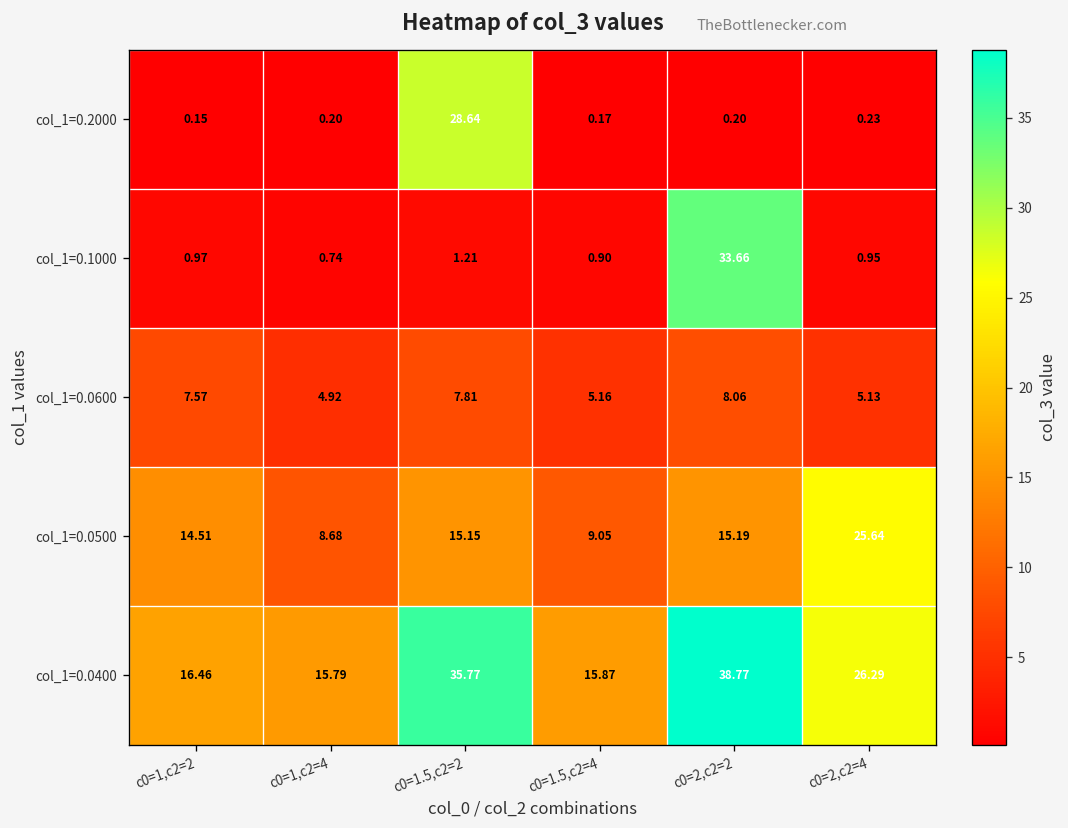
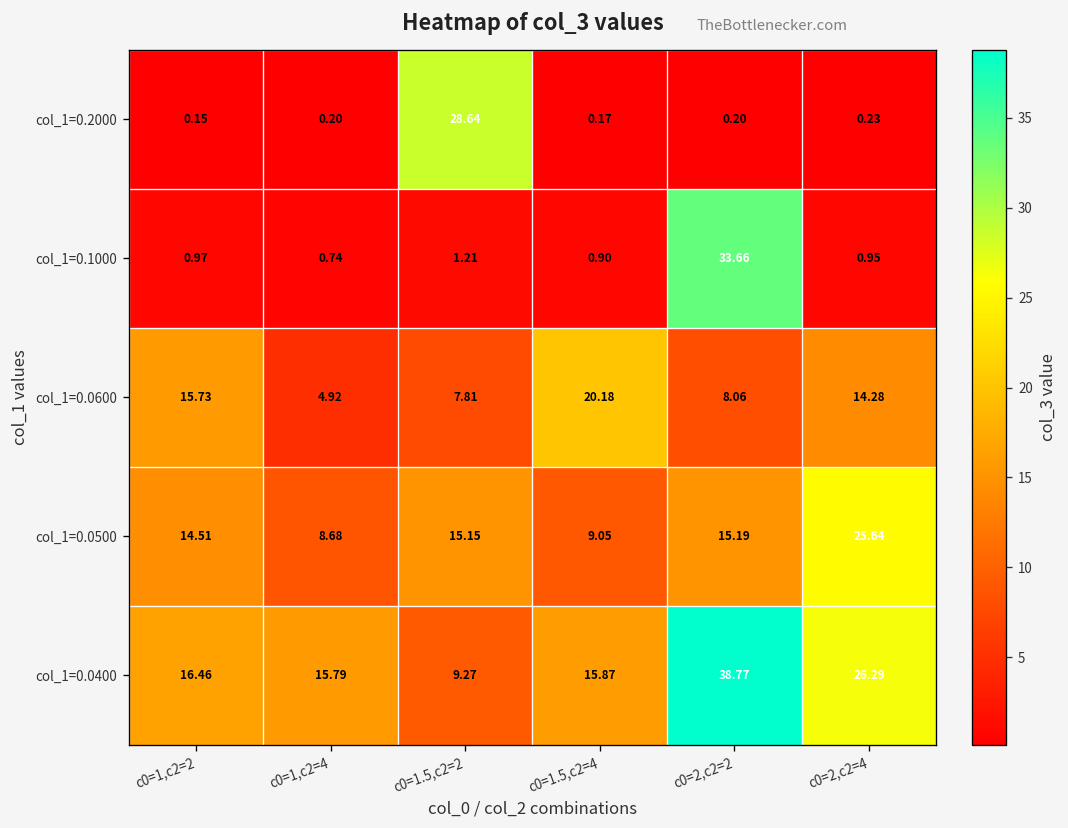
col_1=0.0600, c0=1,c2=2: 7.57 -> 15.73
col_1=0.0600, c0=1.5,c2=4: 5.16 -> 20.18
col_1=0.0600, c0=2,c2=4: 5.13 -> 14.28
col_1=0.0400, c0=1.5,c2=2: 35.77 -> 9.27
